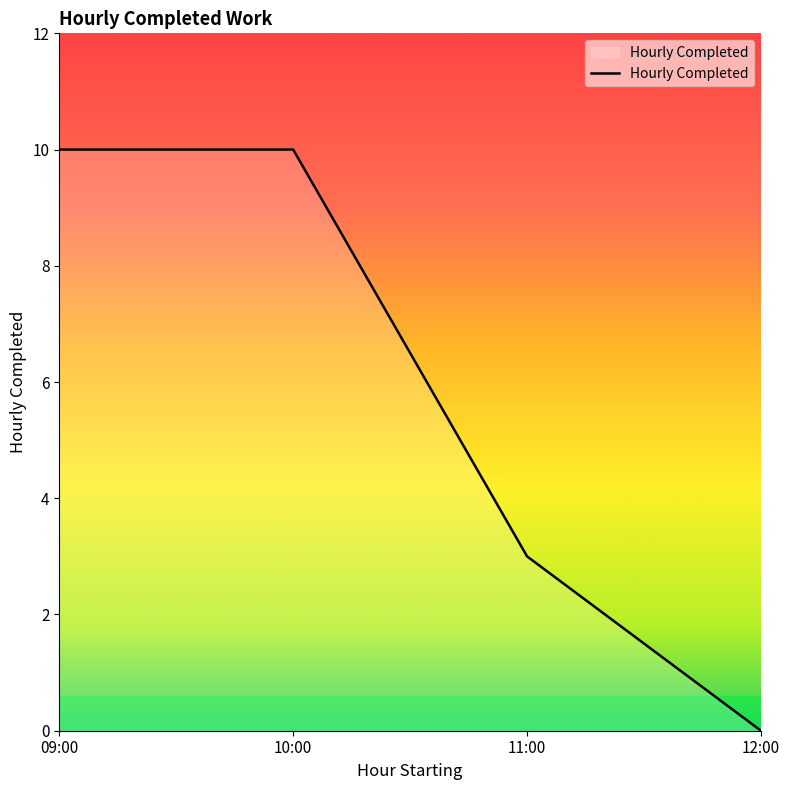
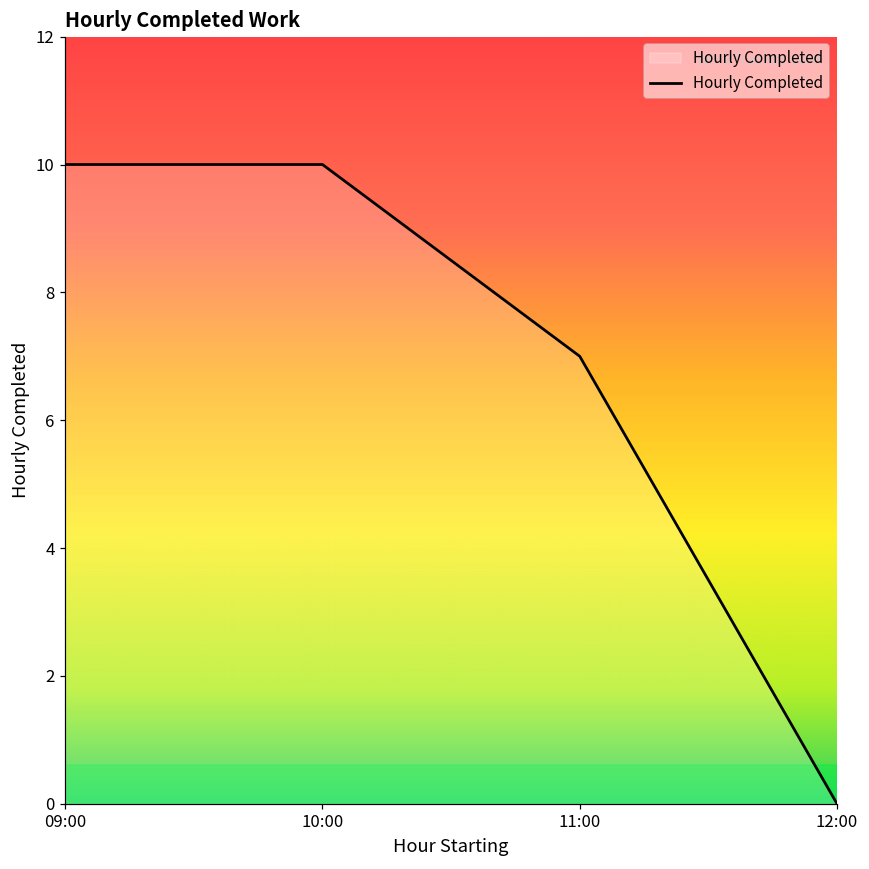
11:00: 3 -> 7
